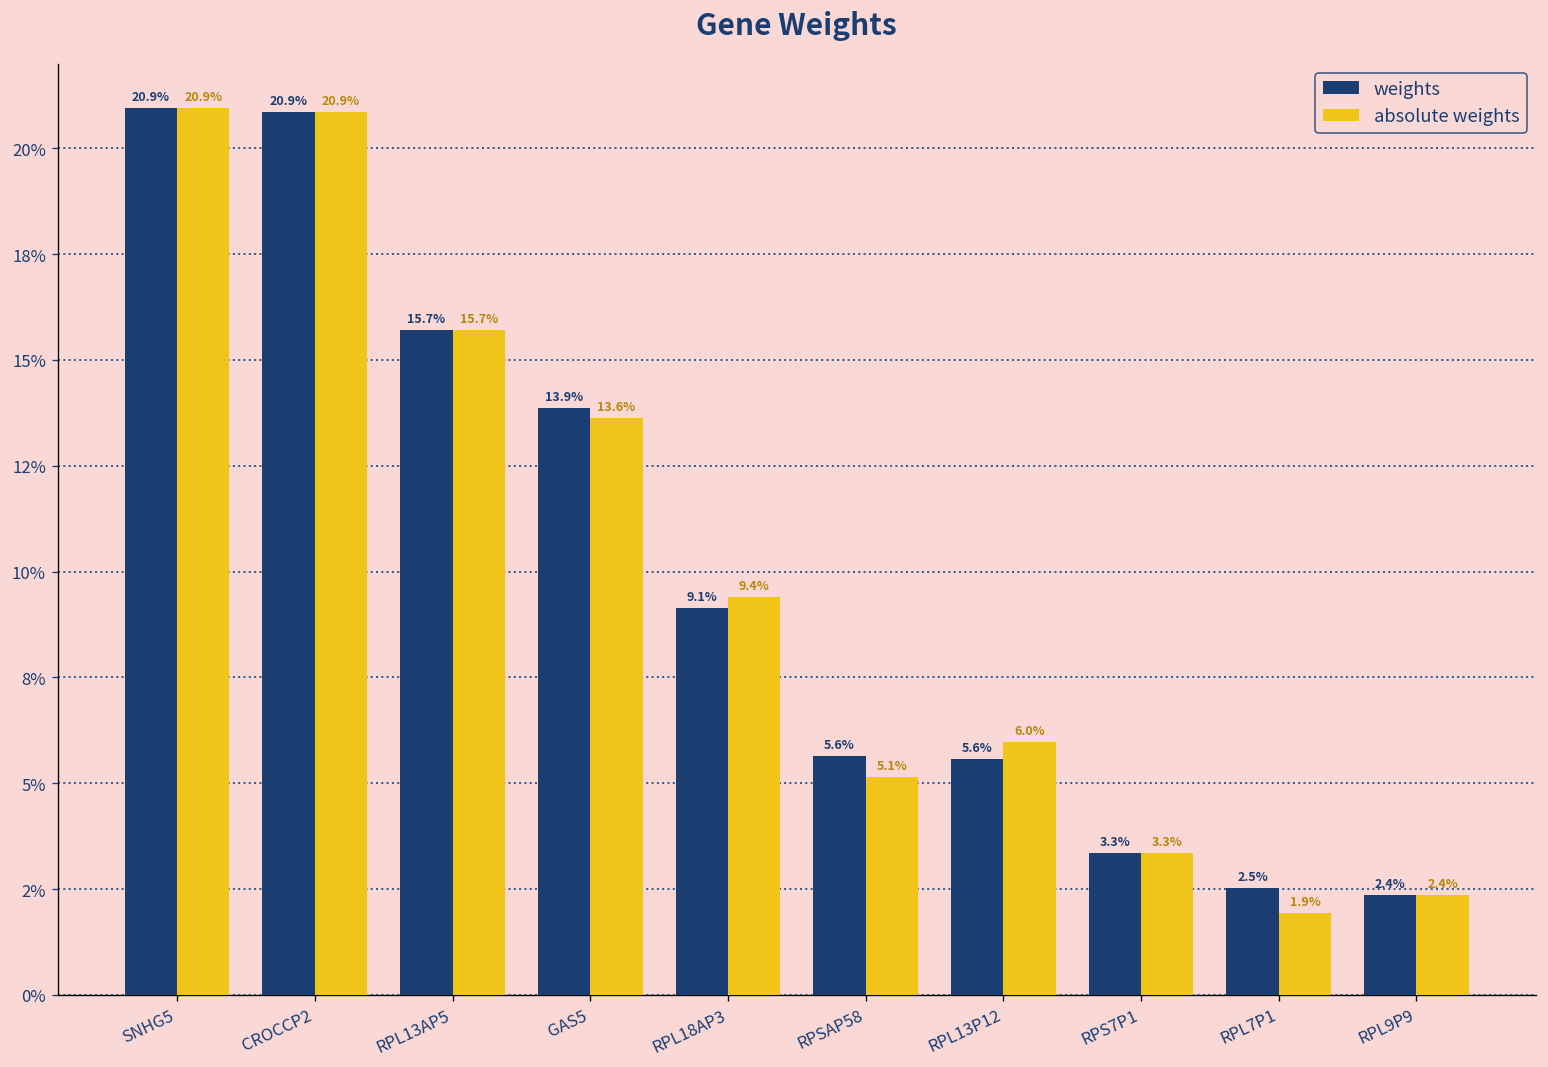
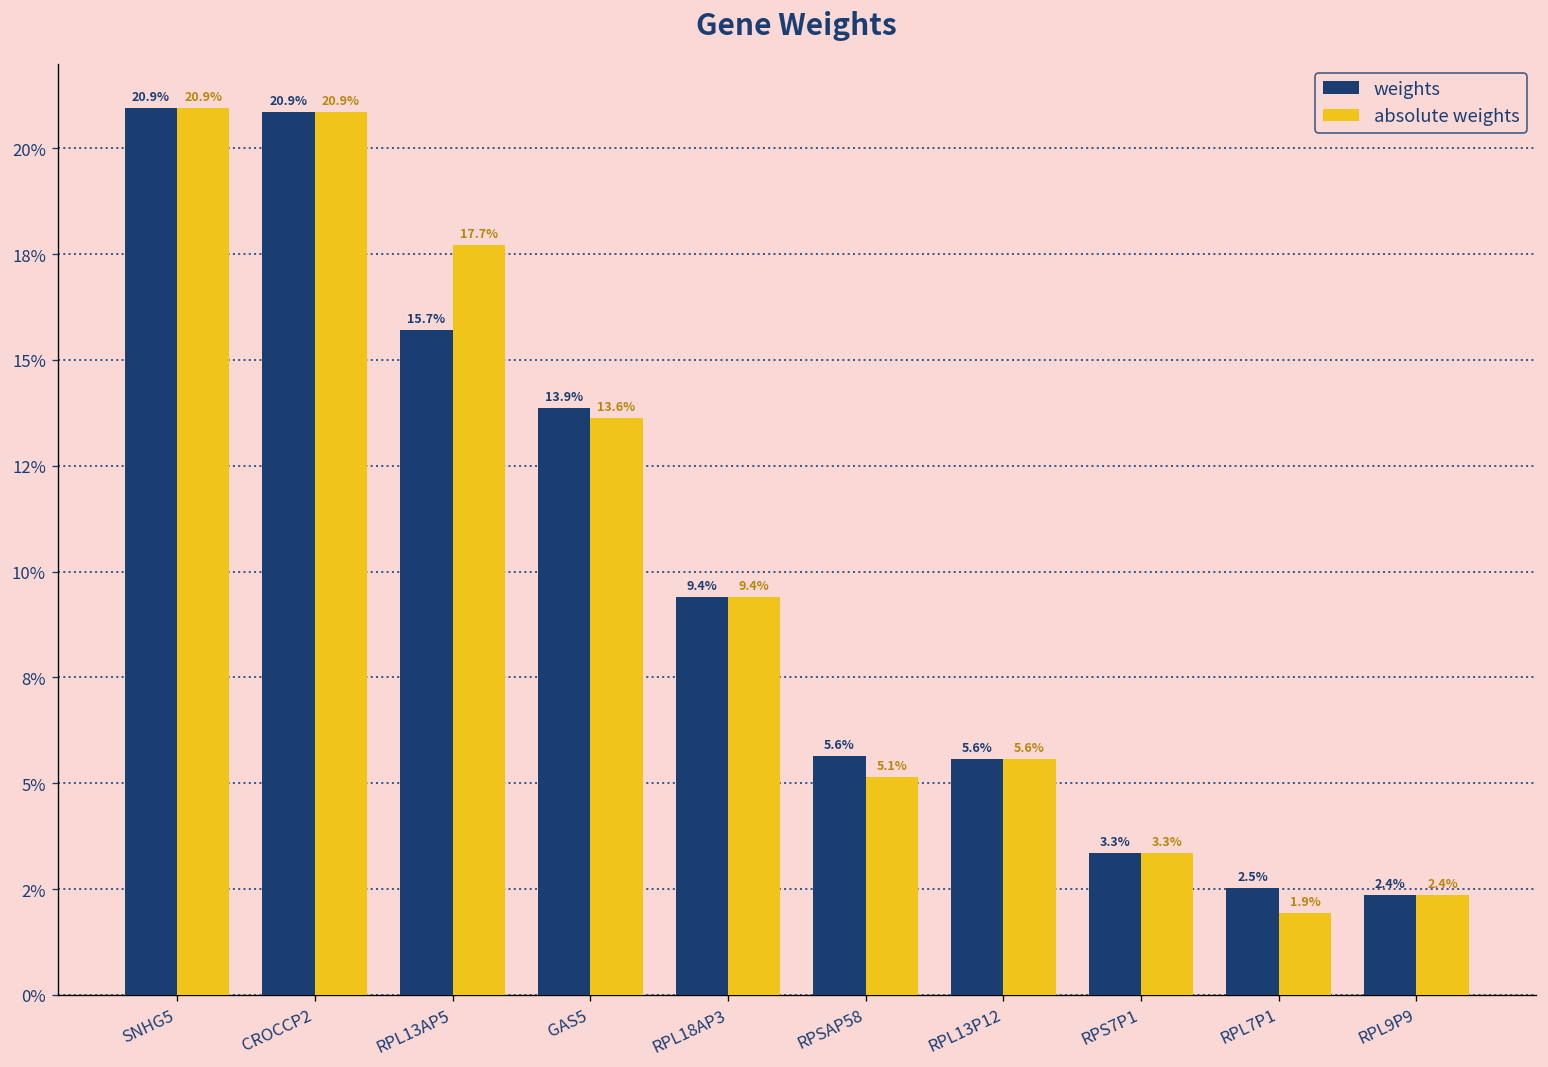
absolute weights, RPL13AP5: 15.7% -> 17.7%
weights, RPL18AP3: 9.1% -> 9.4%
absolute weights, RPL13P12: 6.0% -> 5.6%
